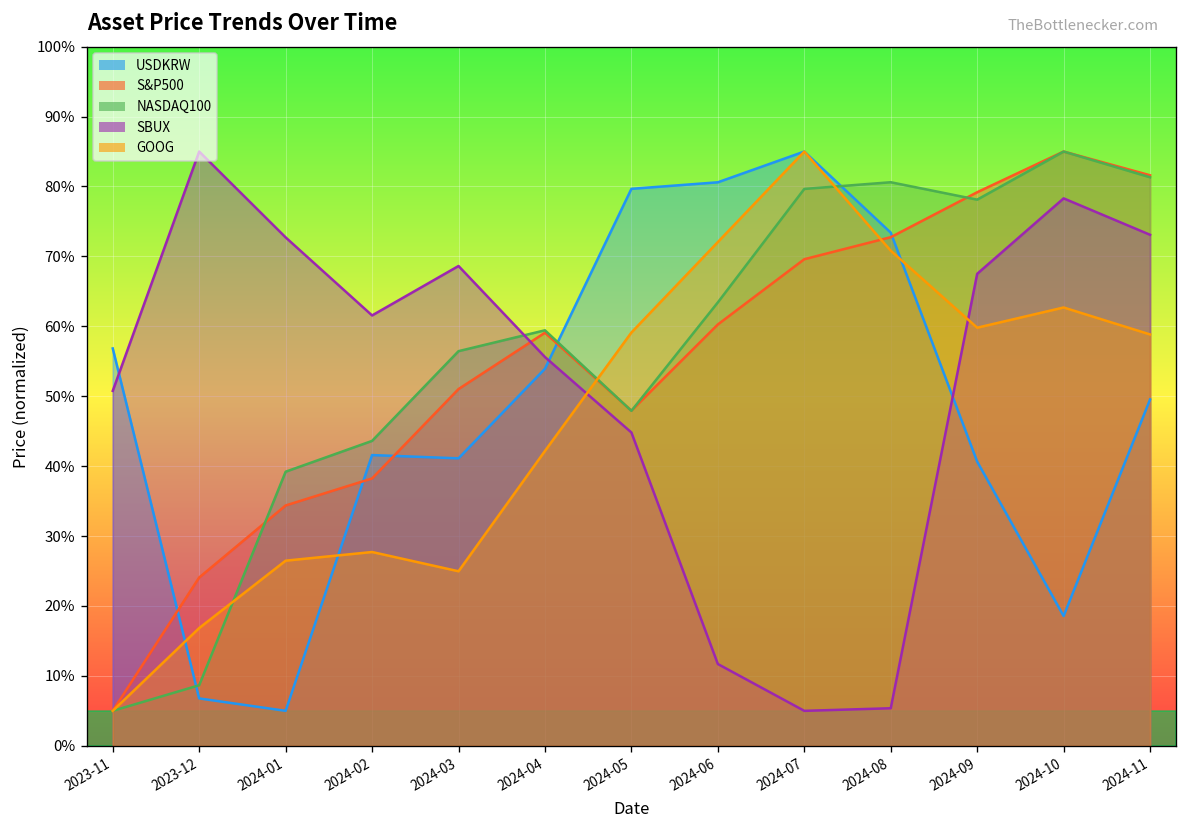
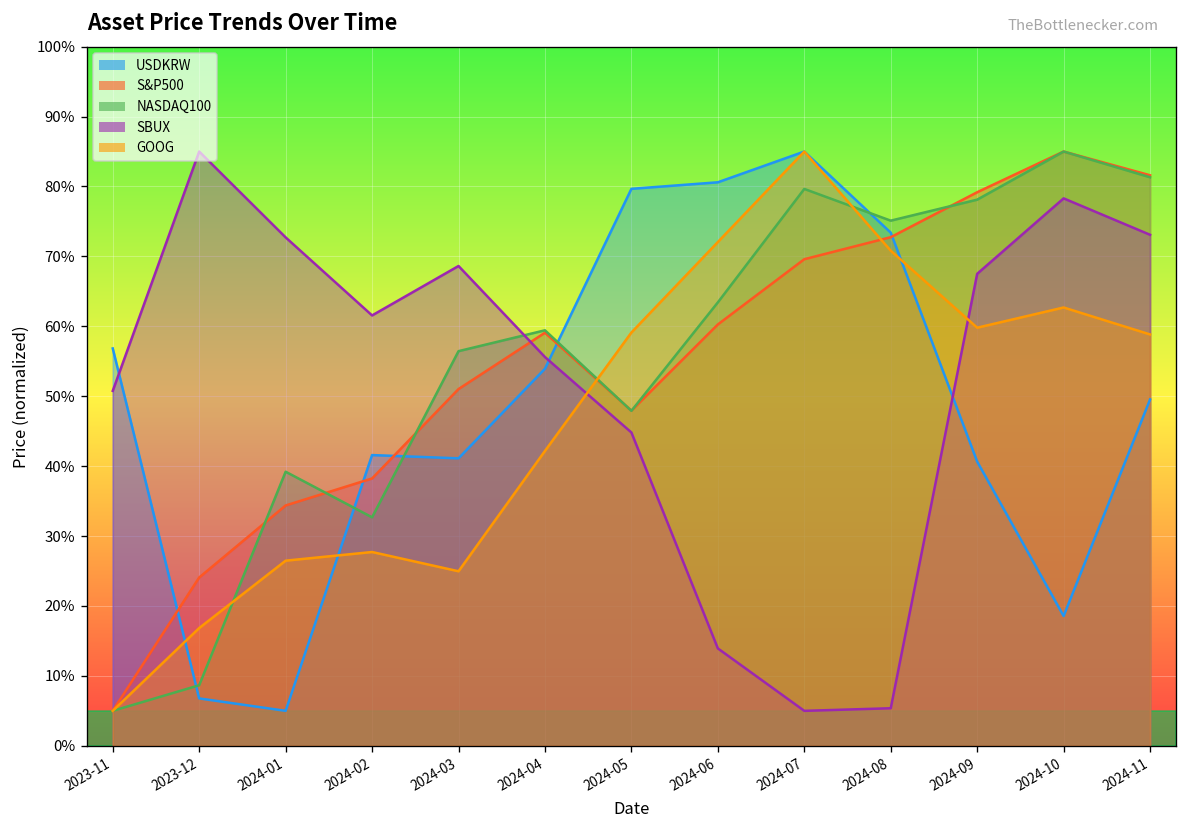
NASDAQ100, 2024-02: 44% -> 33%
SBUX, 2024-06: 12% -> 14%
NASDAQ100, 2024-08: 81% -> 75%
